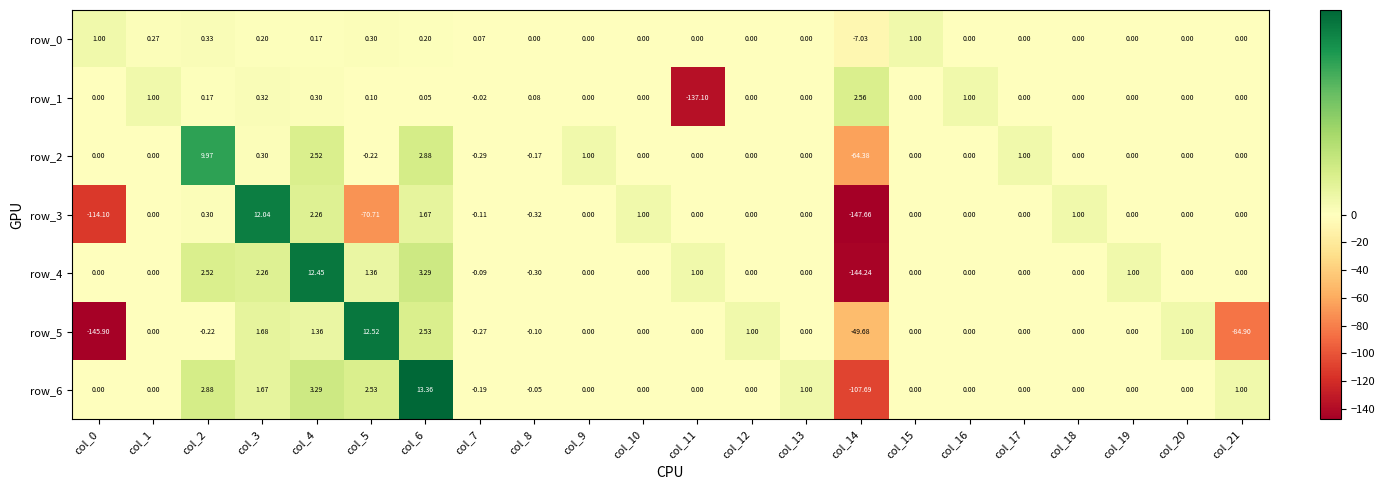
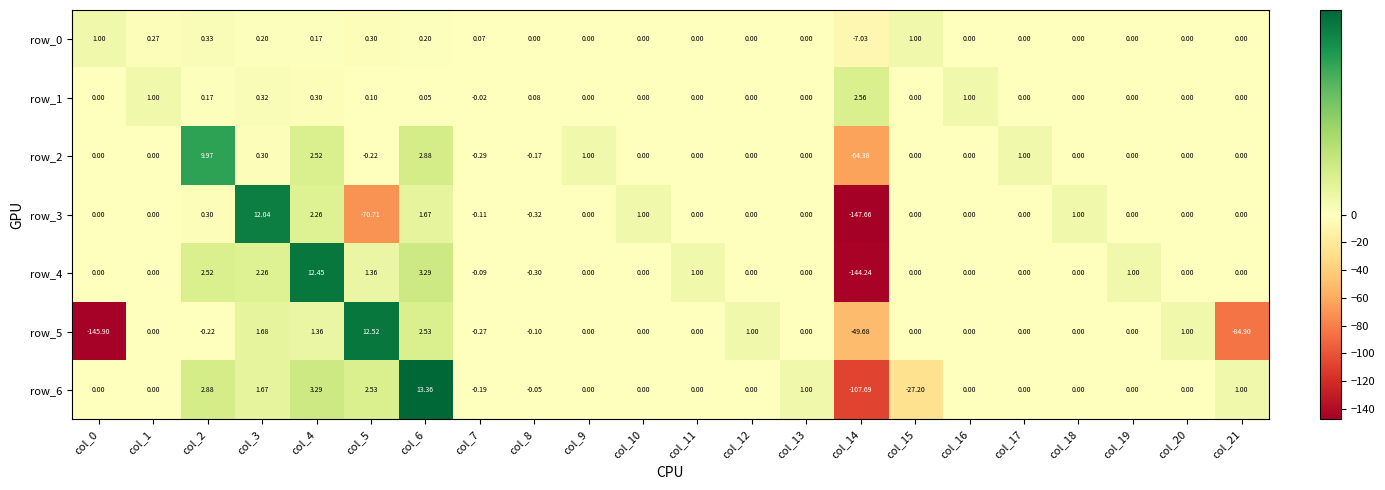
row_1, col_11: -137.10 -> 0.00
row_3, col_0: -114.10 -> 0.00
row_6, col_15: 0.00 -> -27.20
